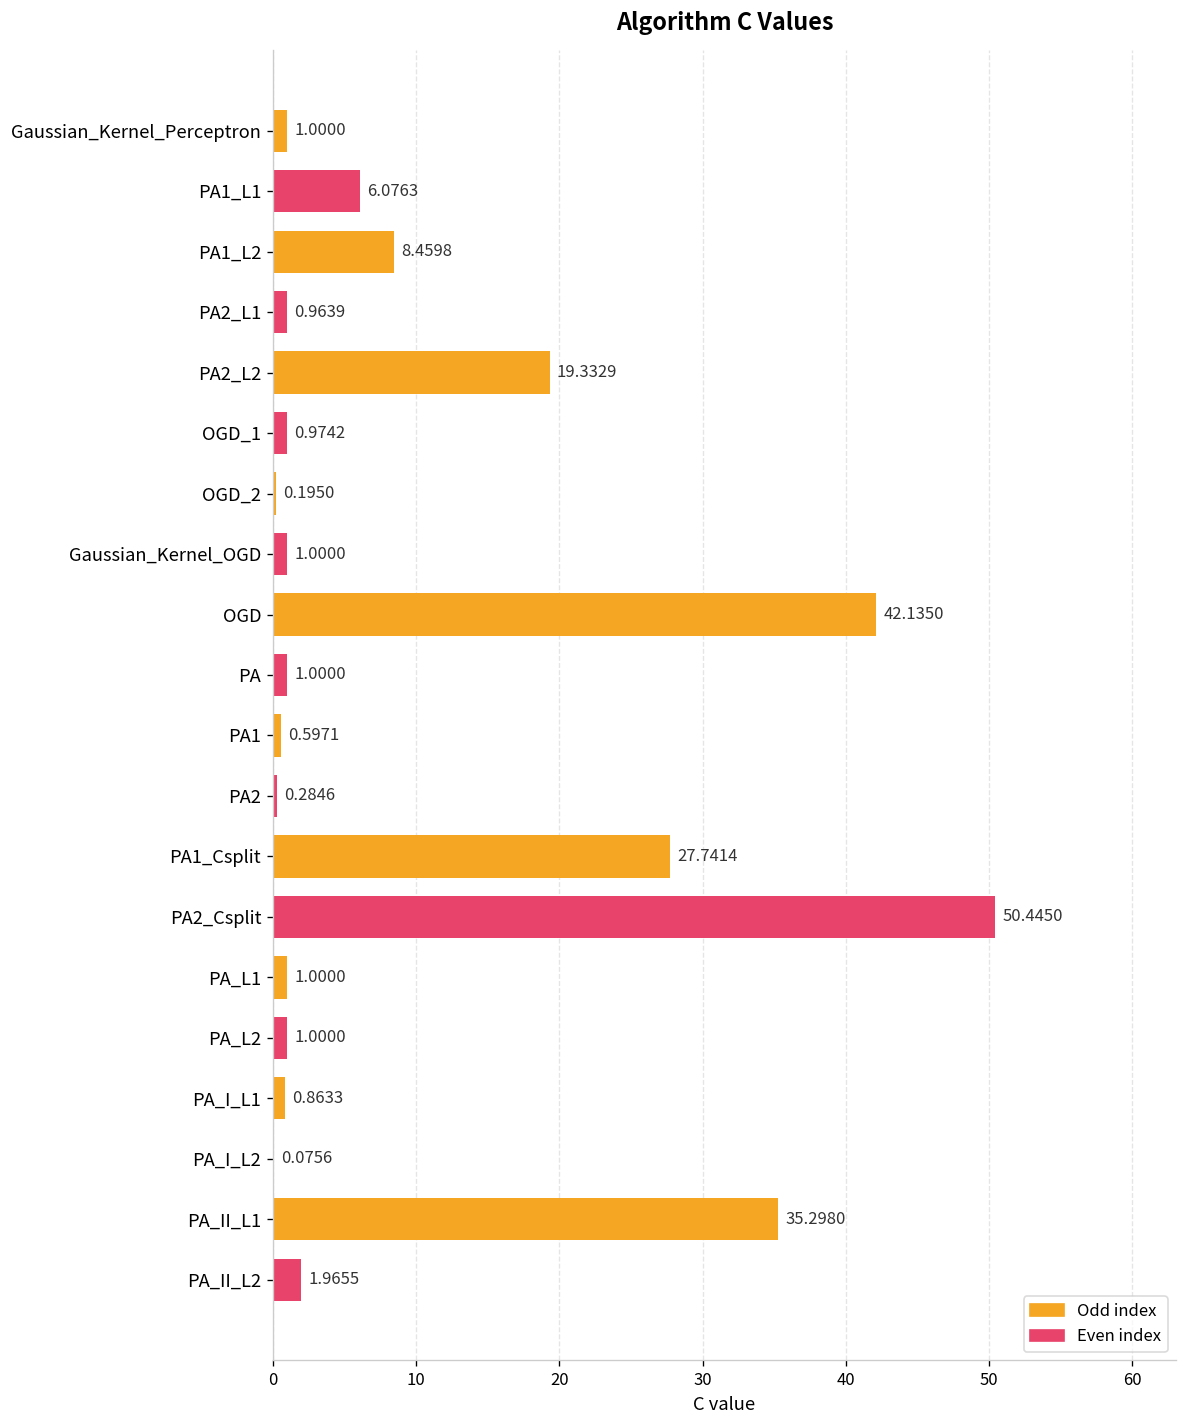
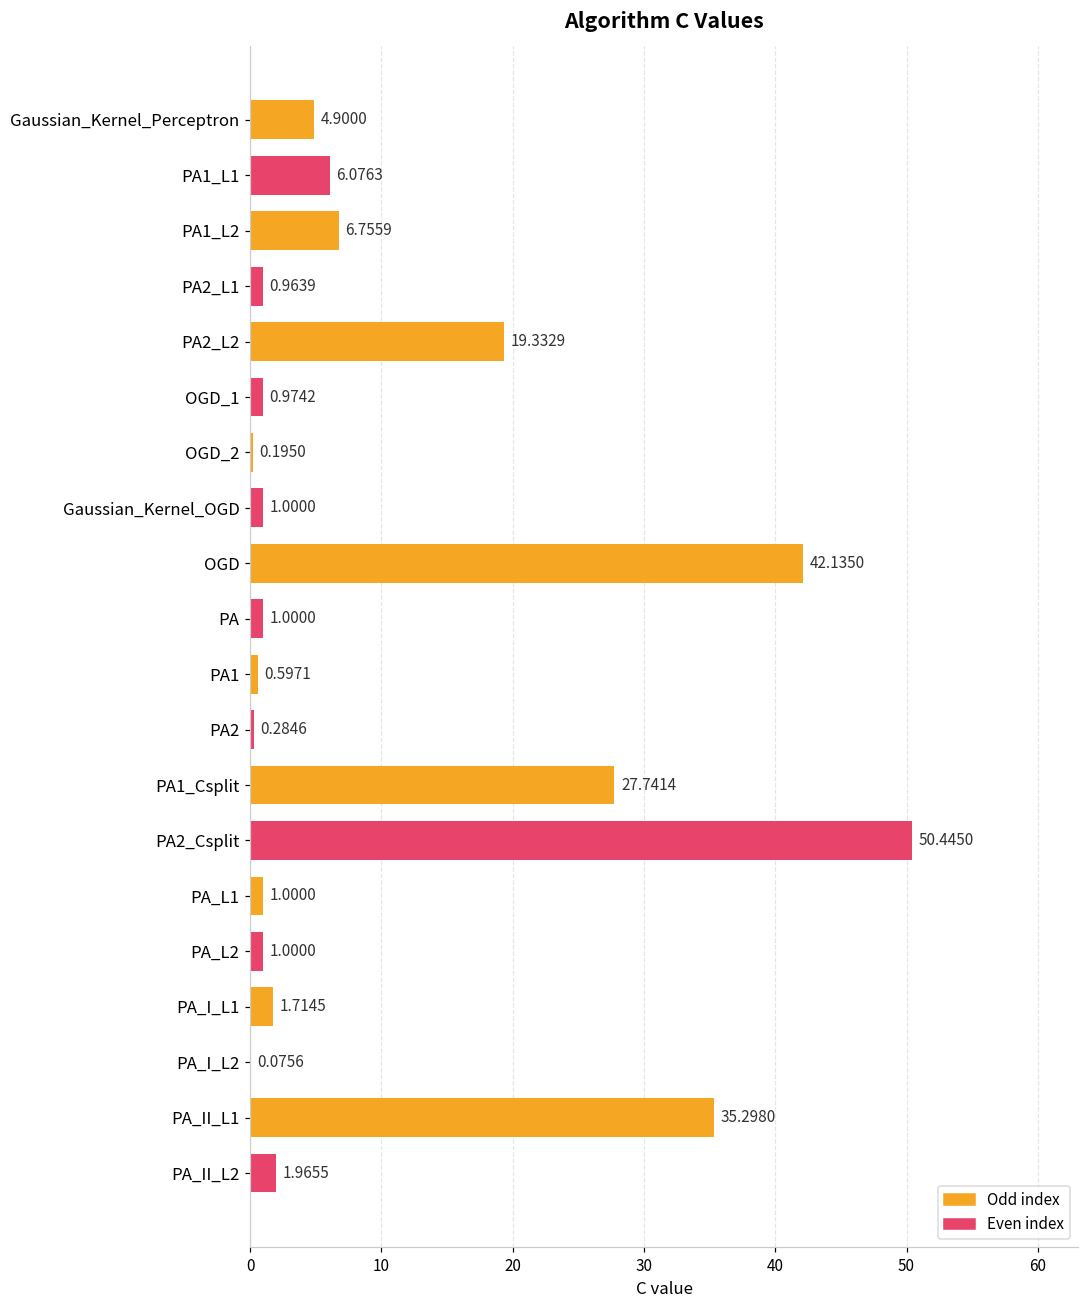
Gaussian_Kernel_Perceptron: 1.0000 -> 4.9000
PA1_L2: 8.4598 -> 6.7559
PA_I_L1: 0.8633 -> 1.7145
